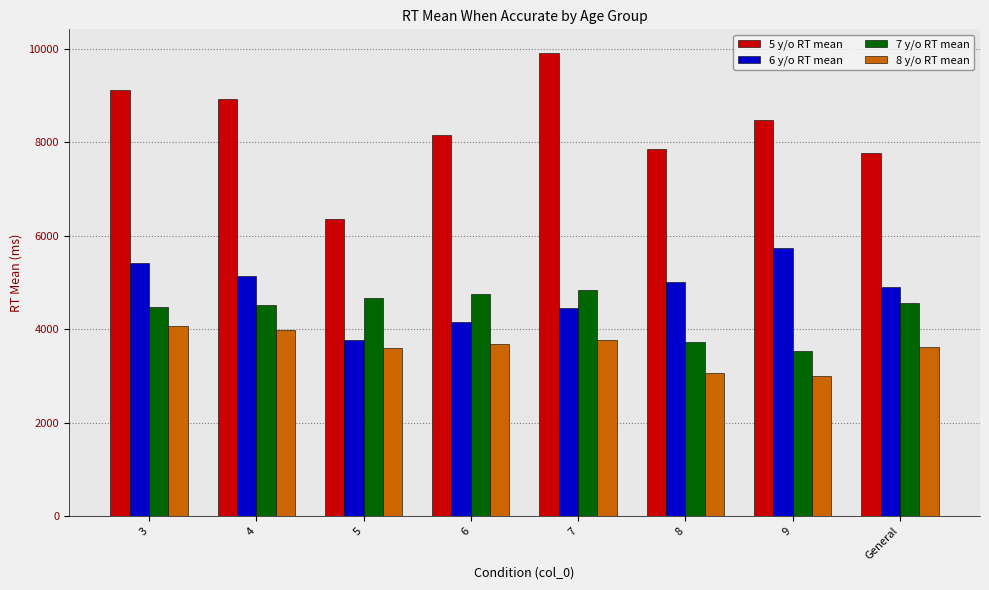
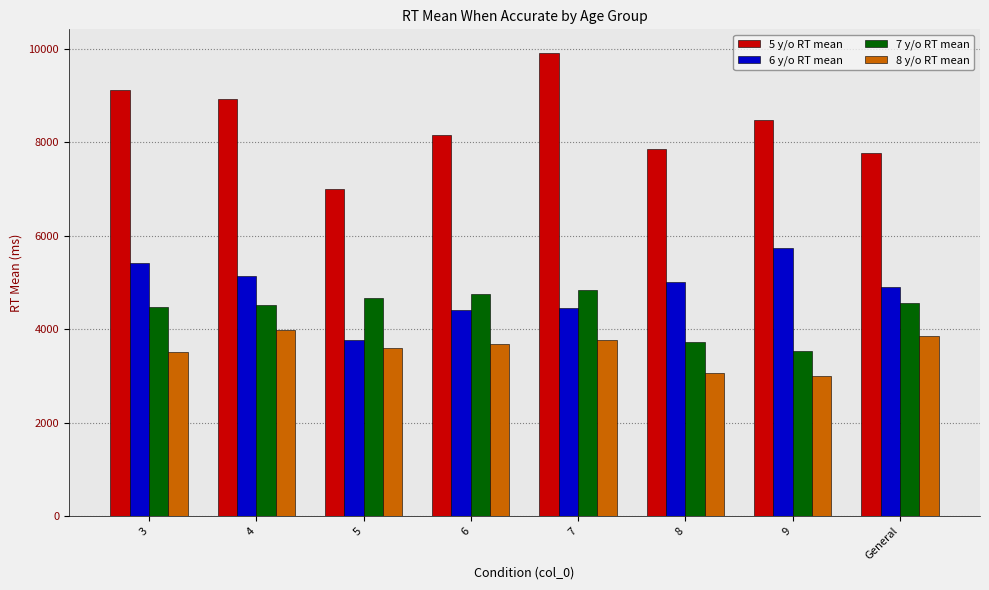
8 y/o RT mean, 3: 4100 -> 3500
5 y/o RT mean, 5: 6400 -> 7000
6 y/o RT mean, 6: 4100 -> 4400
8 y/o RT mean, General: 3600 -> 3900
